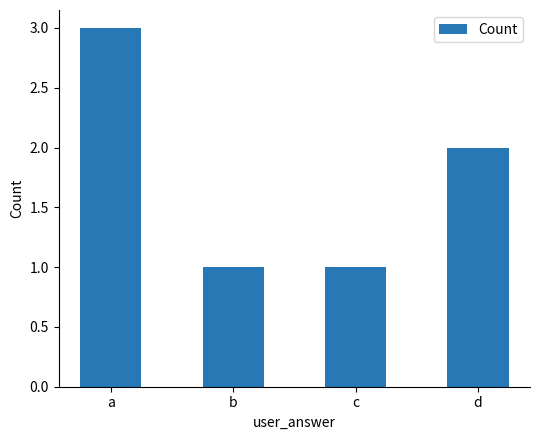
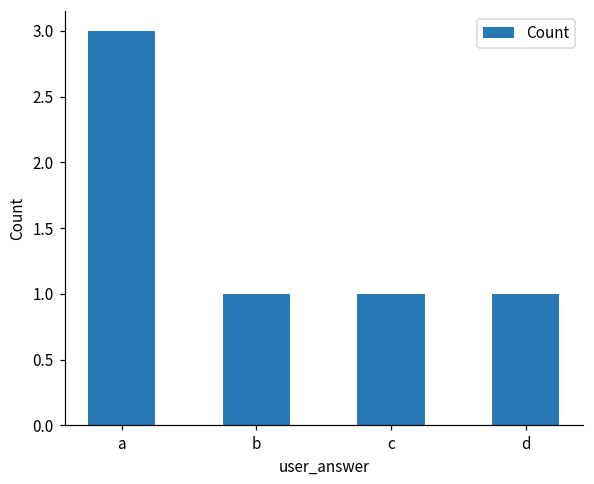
d: 2 -> 1
